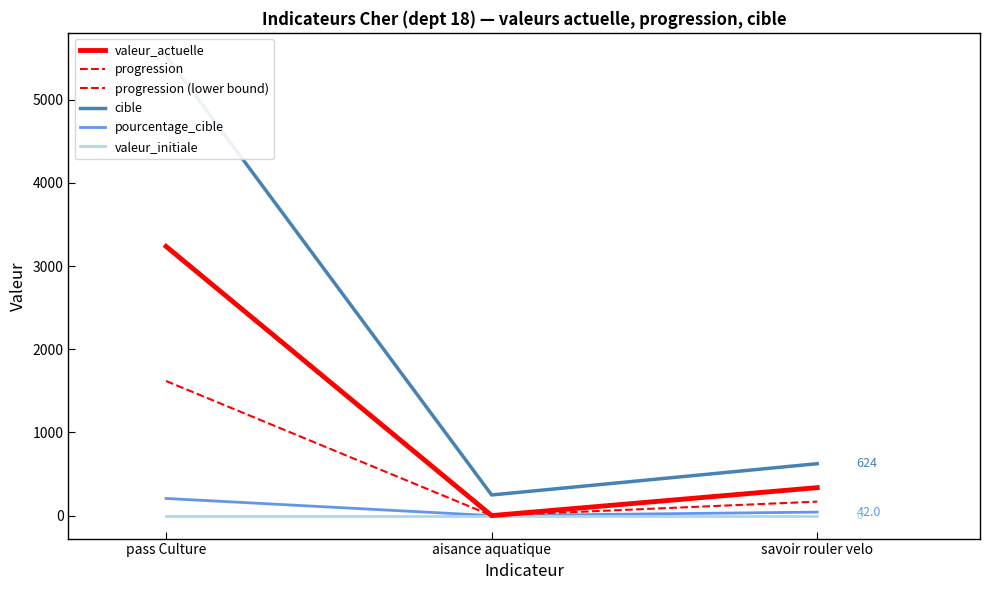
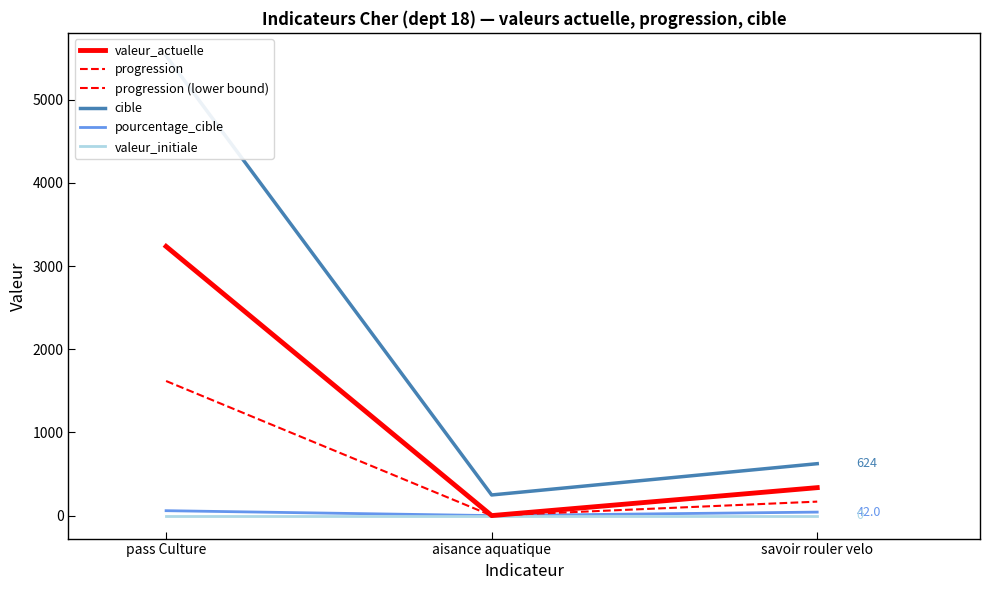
pourcentage_cible, pass Culture: 200 -> 100
